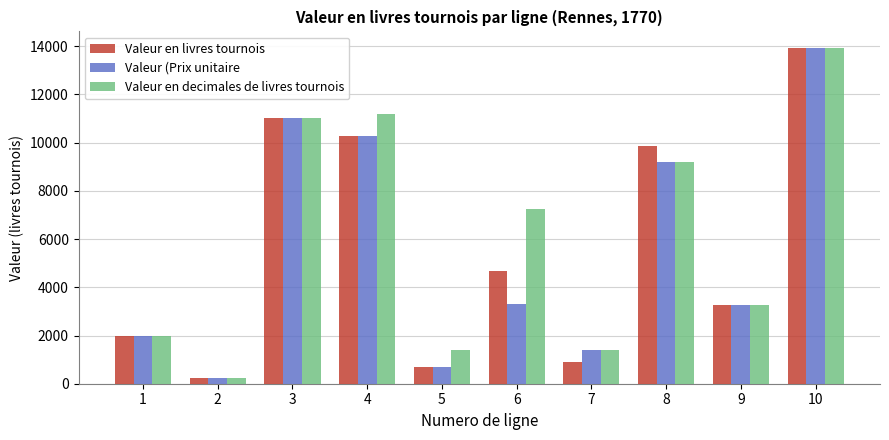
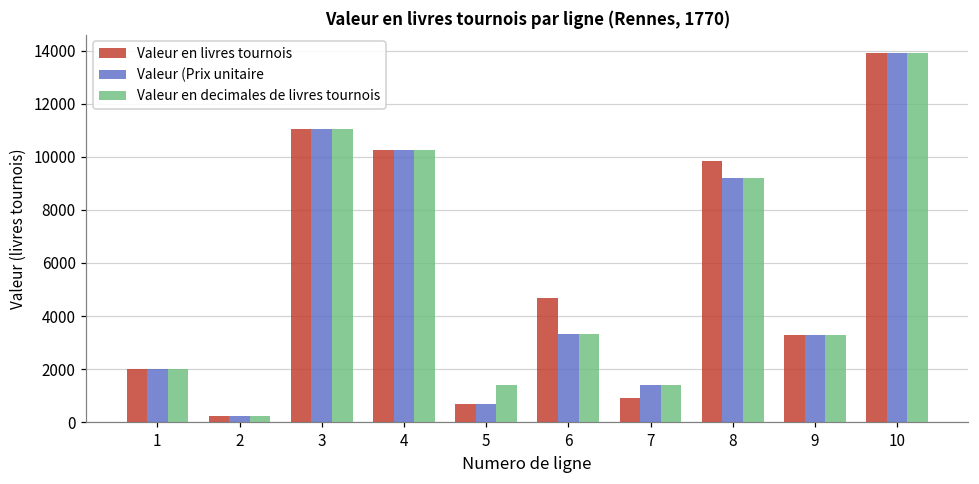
Valeur en decimales de livres tournois, 4: 11200 -> 10300
Valeur en decimales de livres tournois, 6: 7200 -> 3300
